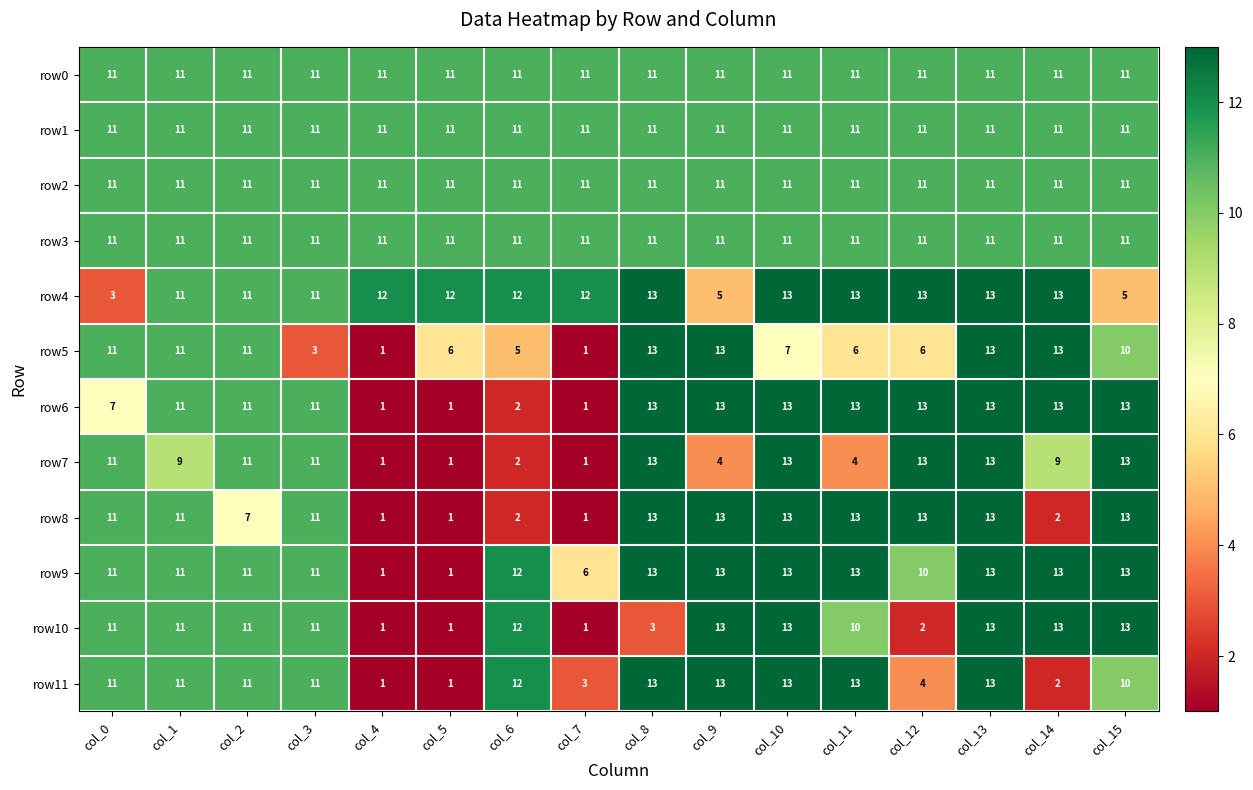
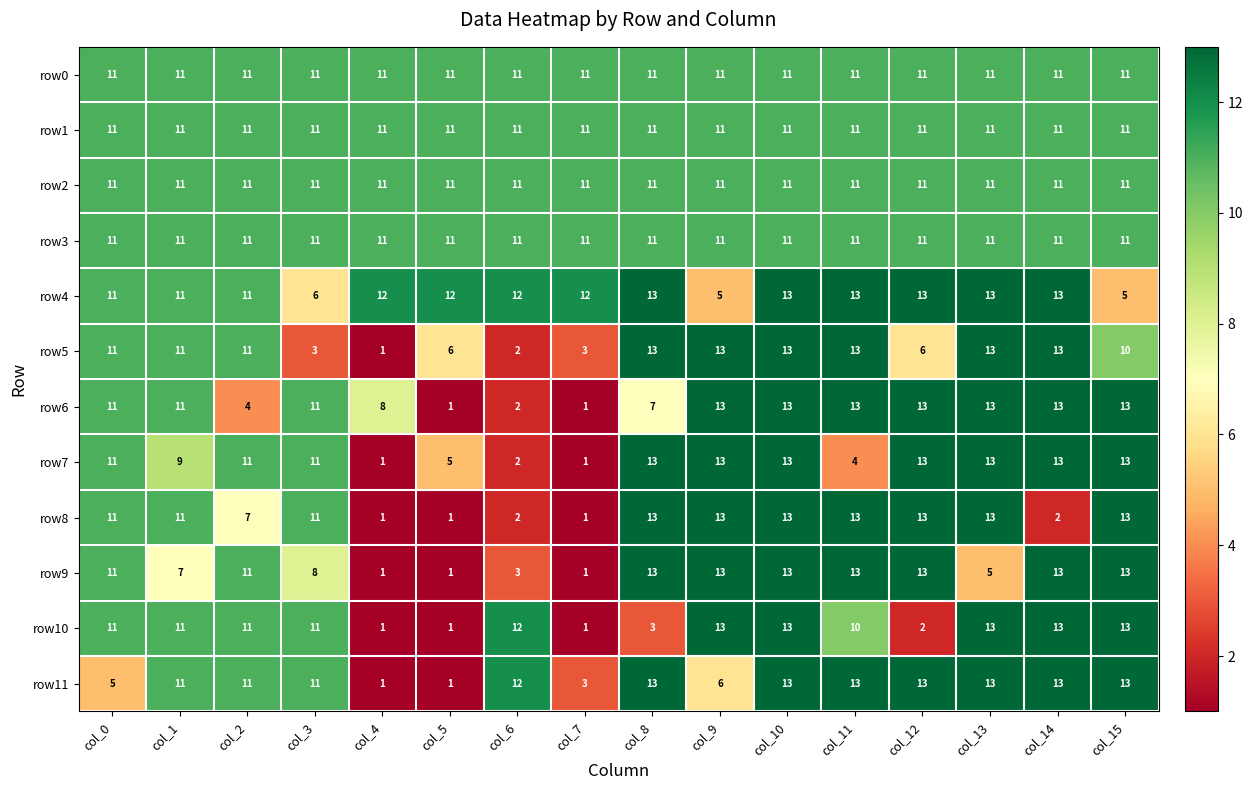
row4, col_0: 3 -> 11
row4, col_3: 11 -> 6
row5, col_6: 5 -> 2
row5, col_7: 1 -> 3
row5, col_10: 7 -> 13
row5, col_11: 6 -> 13
row6, col_0: 7 -> 11
row6, col_2: 11 -> 4
row6, col_4: 1 -> 8
row6, col_8: 13 -> 7
row7, col_5: 1 -> 5
row7, col_9: 4 -> 13
row7, col_14: 9 -> 13
row9, col_1: 11 -> 7
row9, col_3: 11 -> 8
row9, col_6: 12 -> 3
row9, col_7: 6 -> 1
row9, col_12: 10 -> 13
row9, col_13: 13 -> 5
row11, col_0: 11 -> 5
row11, col_9: 13 -> 6
row11, col_12: 4 -> 13
row11, col_14: 2 -> 13
row11, col_15: 10 -> 13
